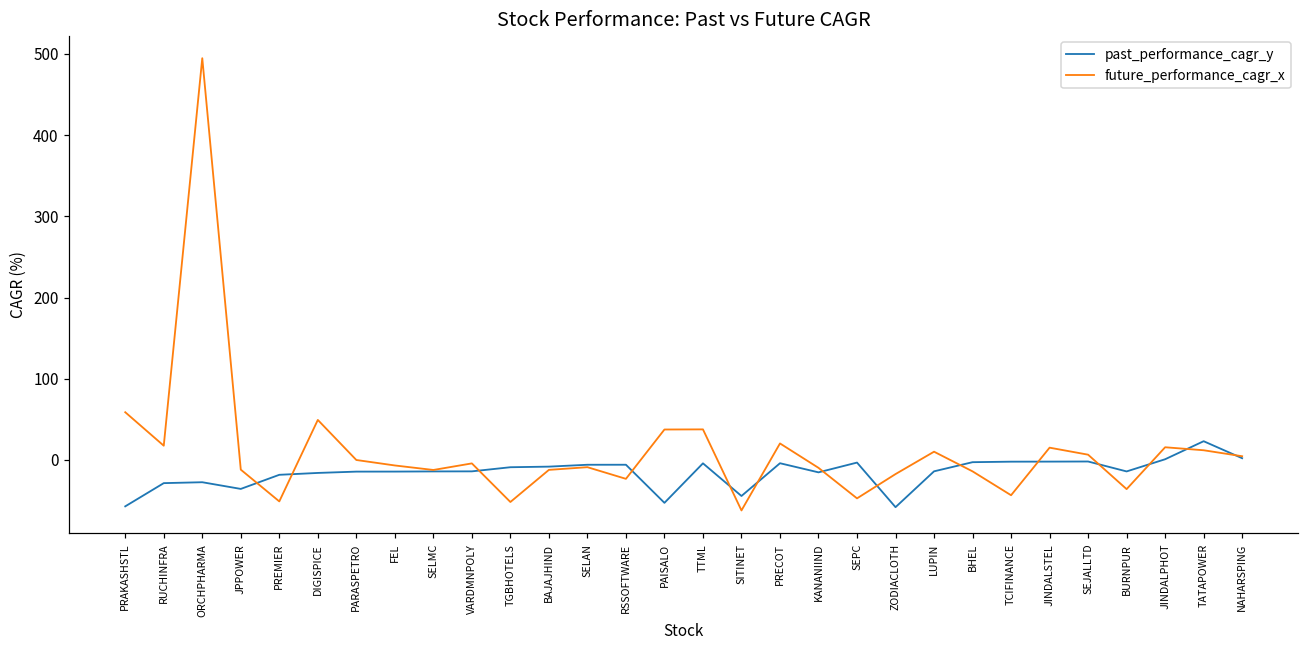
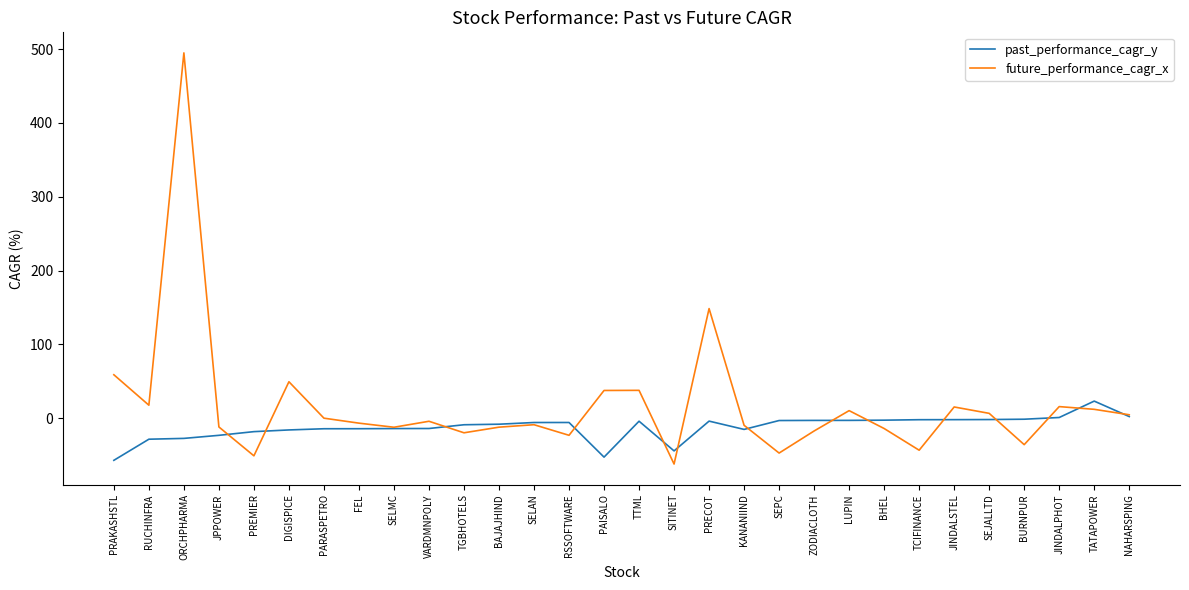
past_performance_cagr_y, JPPOWER: -40 -> -20
future_performance_cagr_x, TGBHOTELS: -50 -> -20
future_performance_cagr_x, PRECOT: 20 -> 150
past_performance_cagr_y, ZODIACLOTH: -60 -> 0
past_performance_cagr_y, LUPIN: -10 -> 0
past_performance_cagr_y, BURNPUR: -10 -> 0
